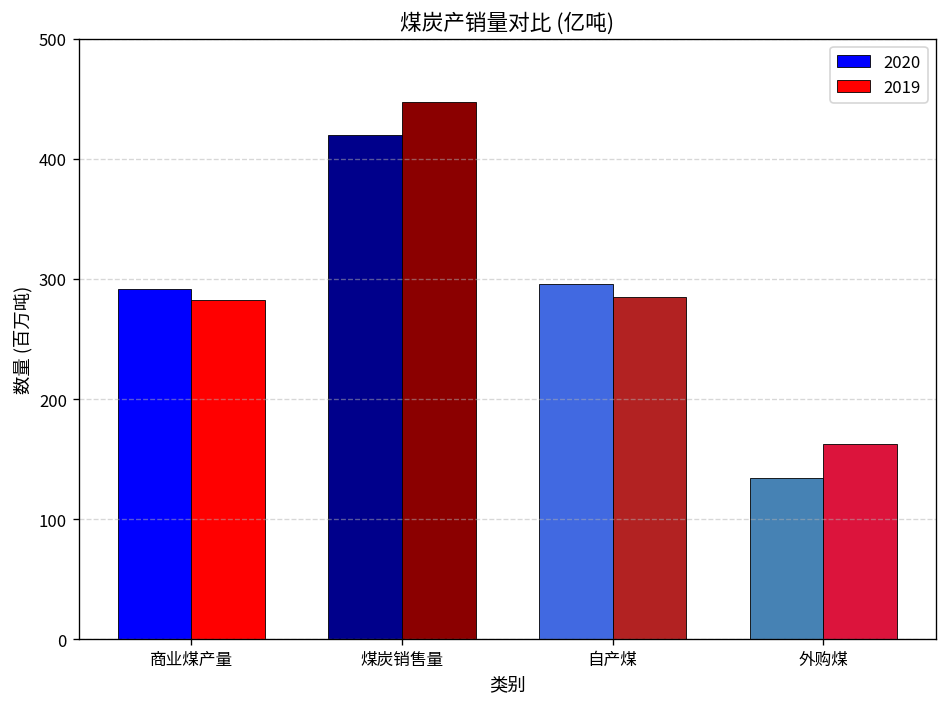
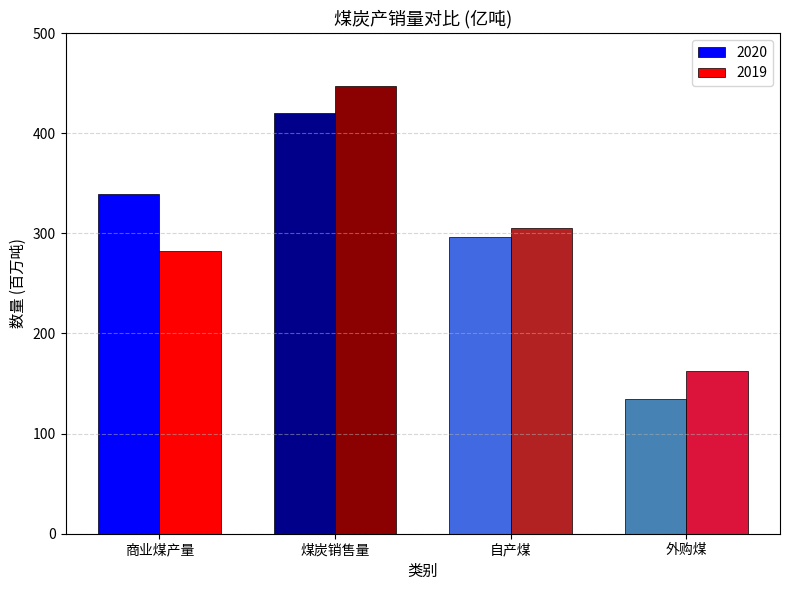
2020, 商业煤产量: 292 -> 340
2019, 自产煤: 285 -> 305
